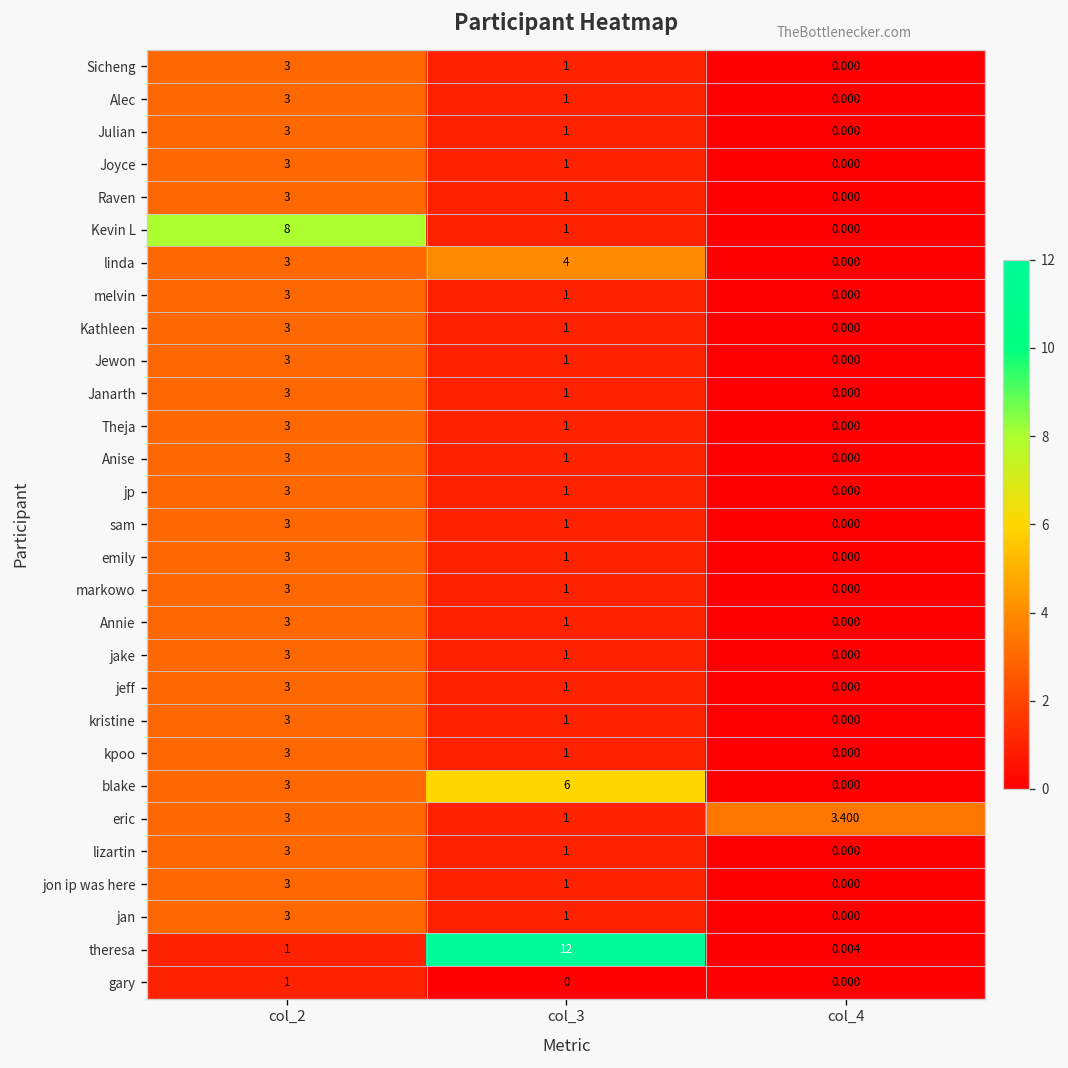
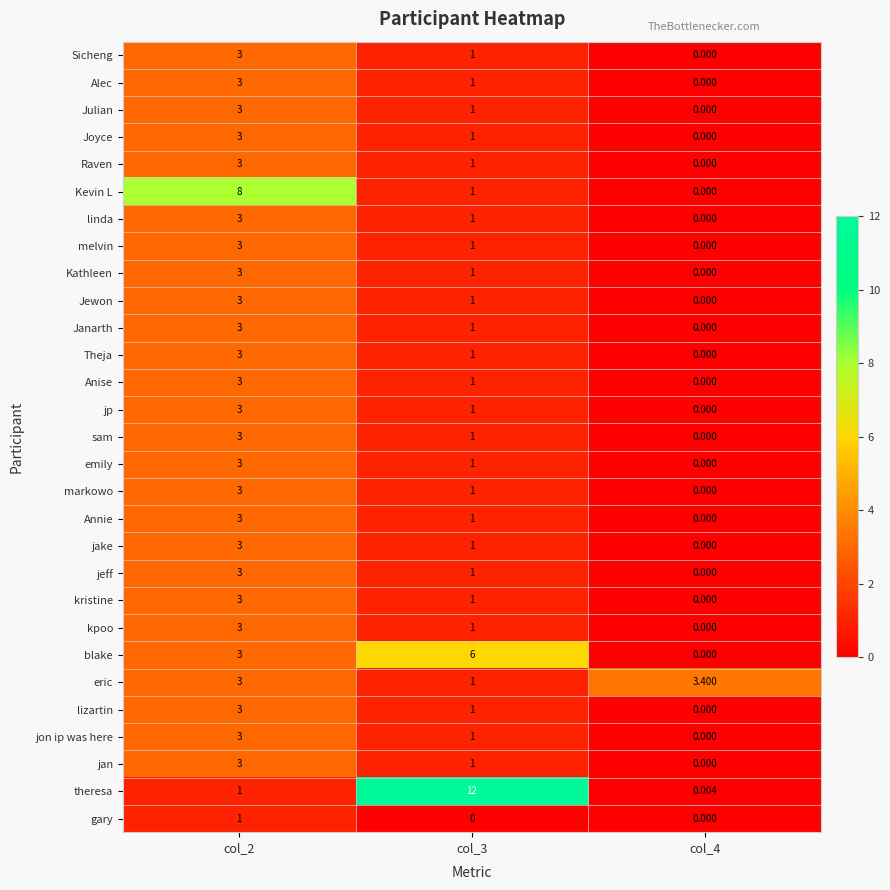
linda, col_3: 4 -> 1
